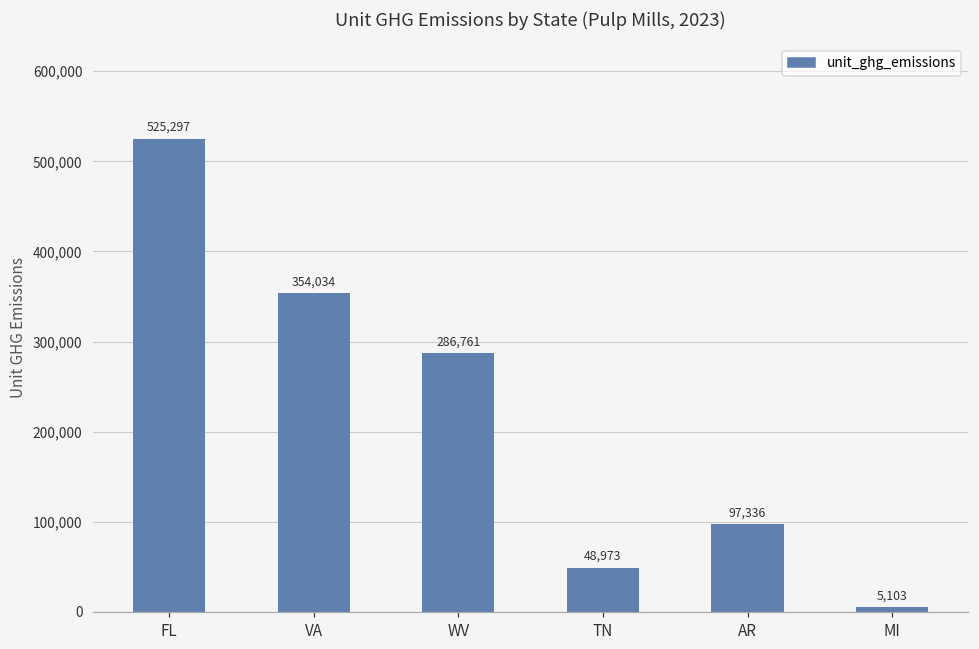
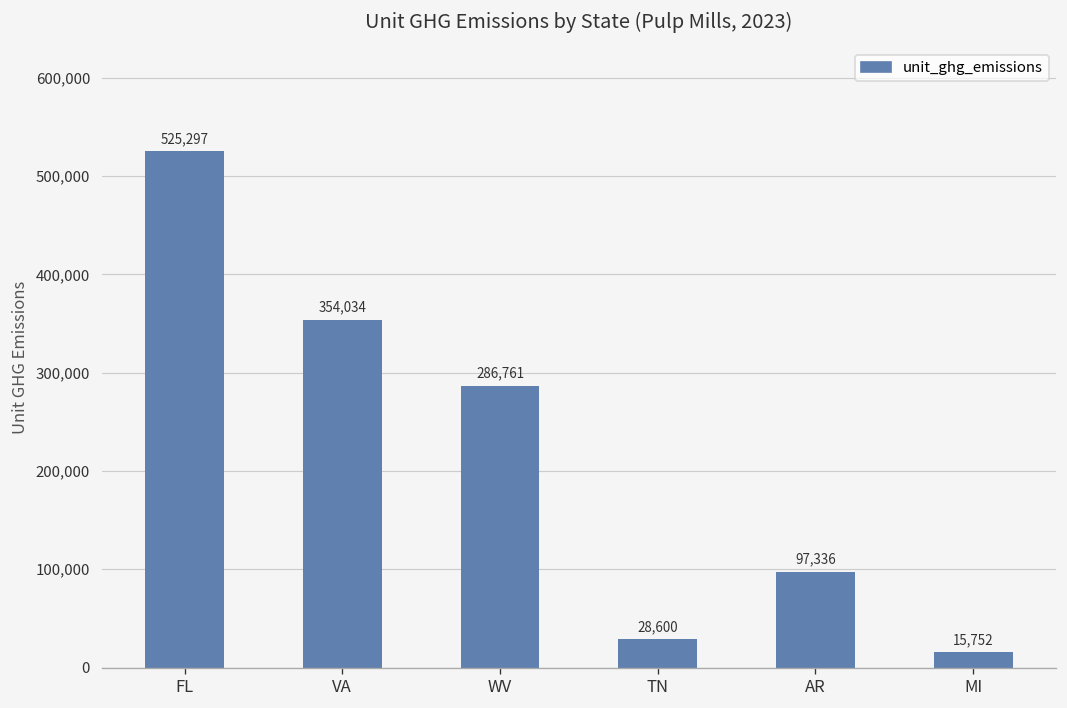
TN: 48,973 -> 28,600
MI: 5,103 -> 15,752
